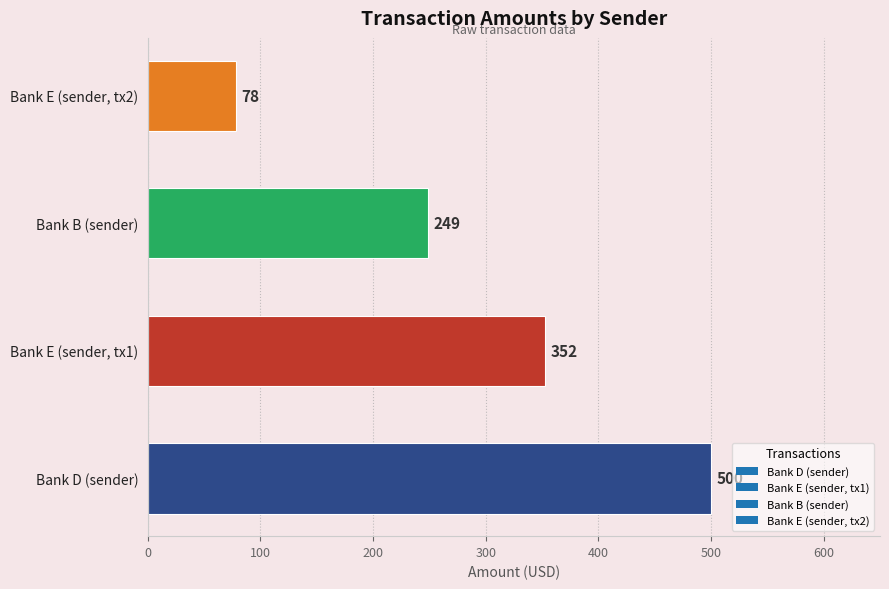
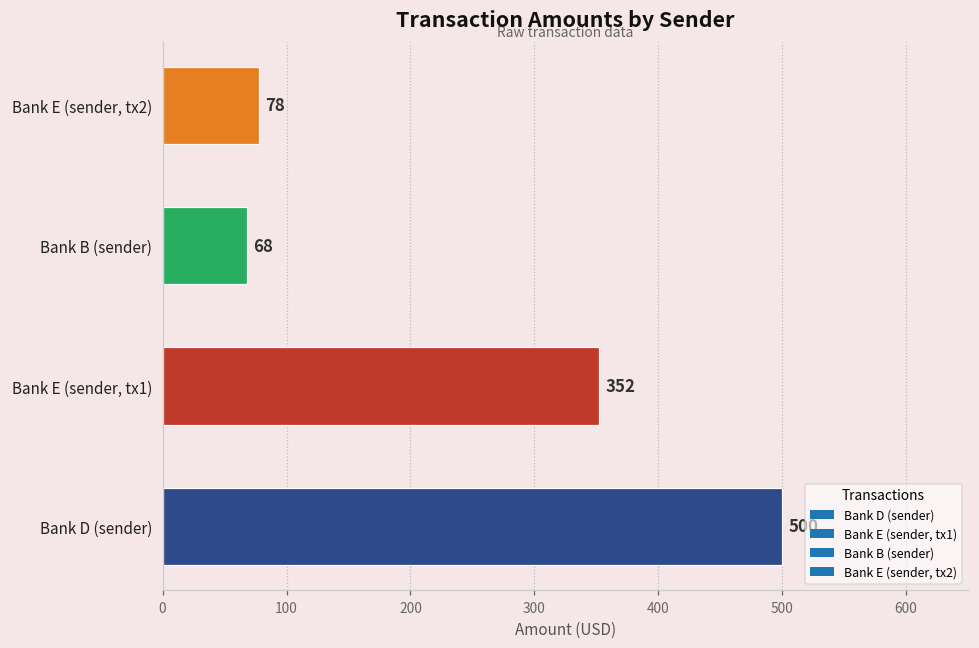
Bank B (sender): 249 -> 68
